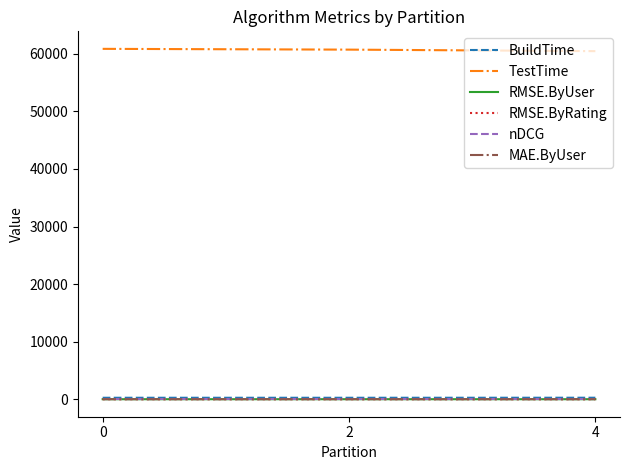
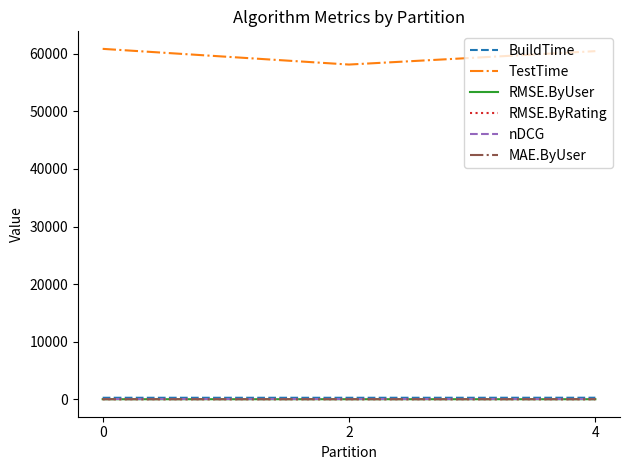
TestTime, 2: 61000 -> 58000
